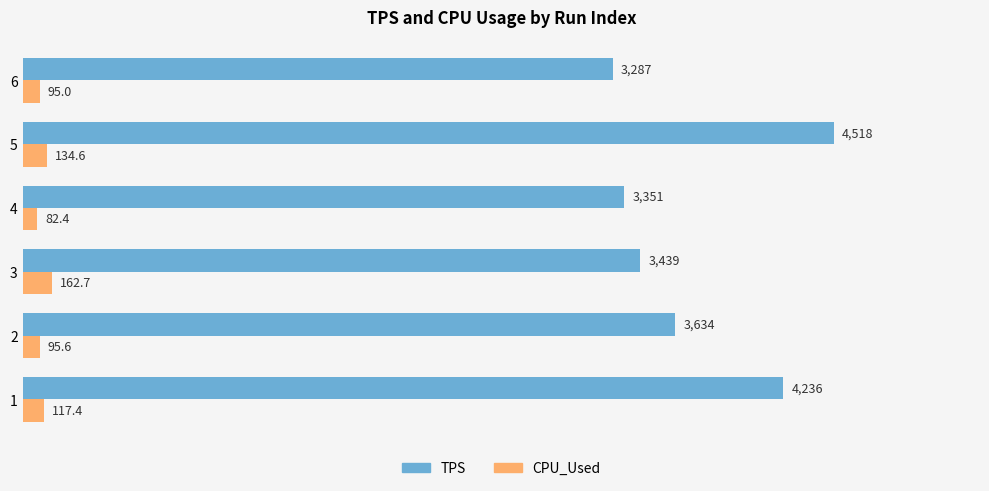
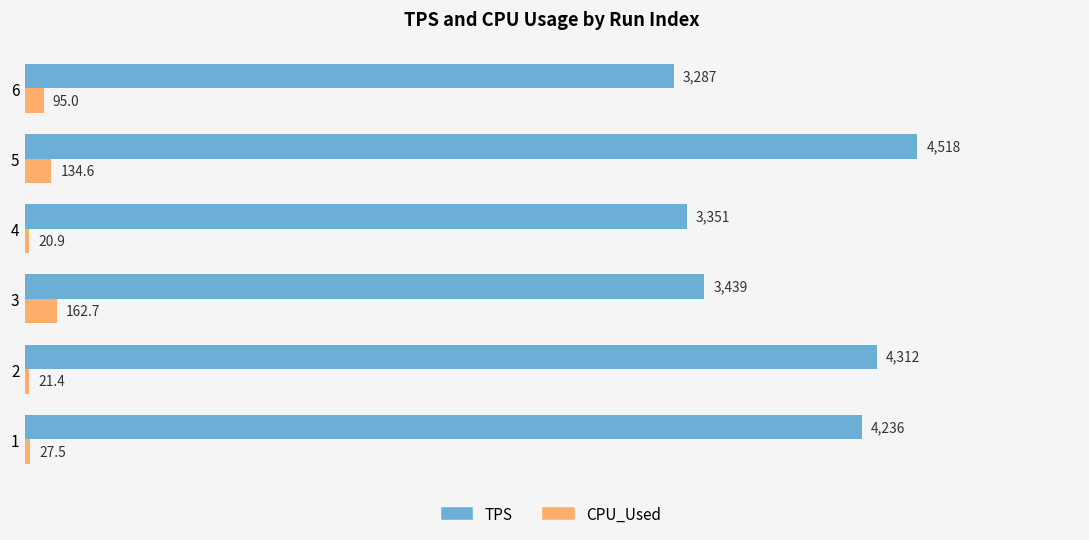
CPU_Used, 4: 82.4 -> 20.9
TPS, 2: 3,634 -> 4,312
CPU_Used, 2: 95.6 -> 21.4
CPU_Used, 1: 117.4 -> 27.5
